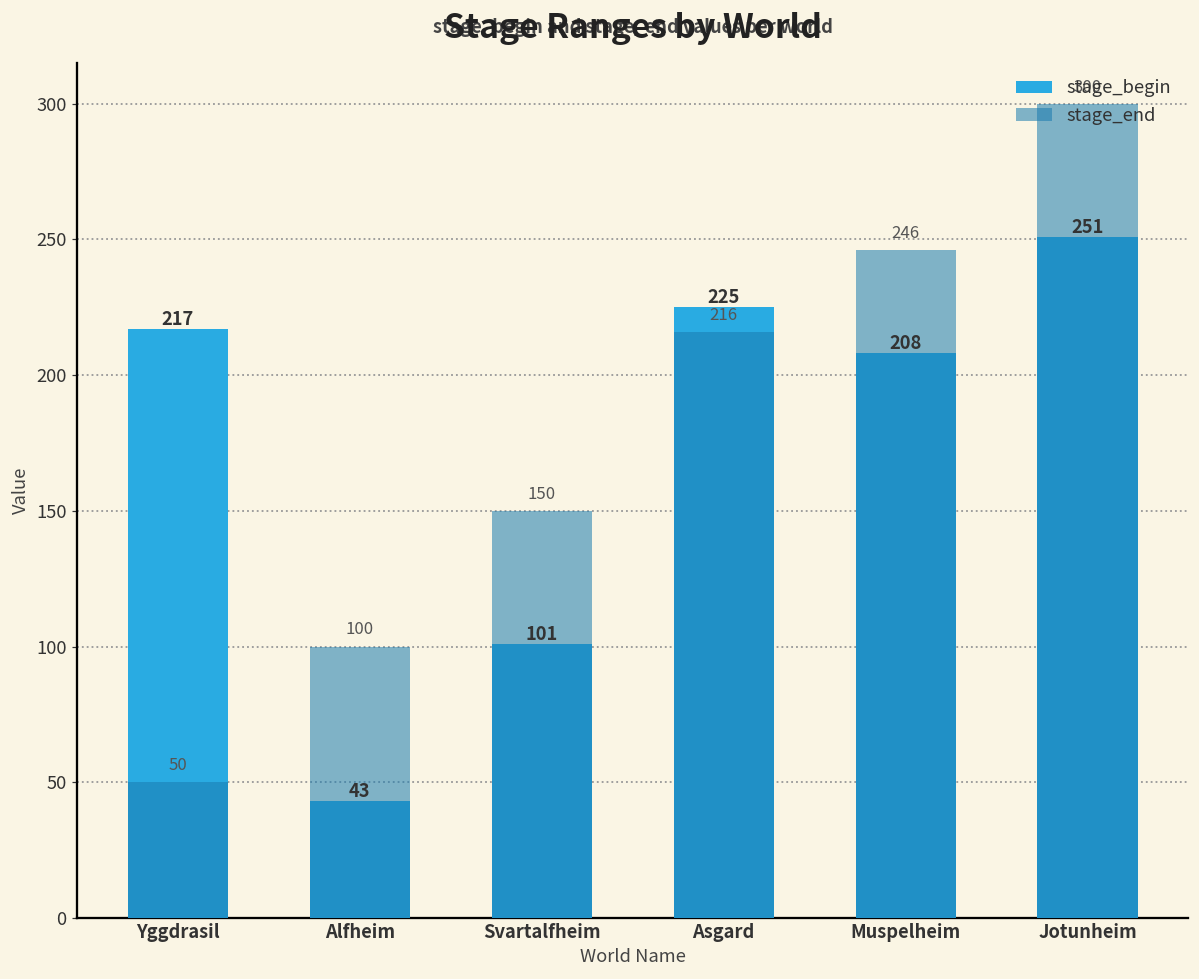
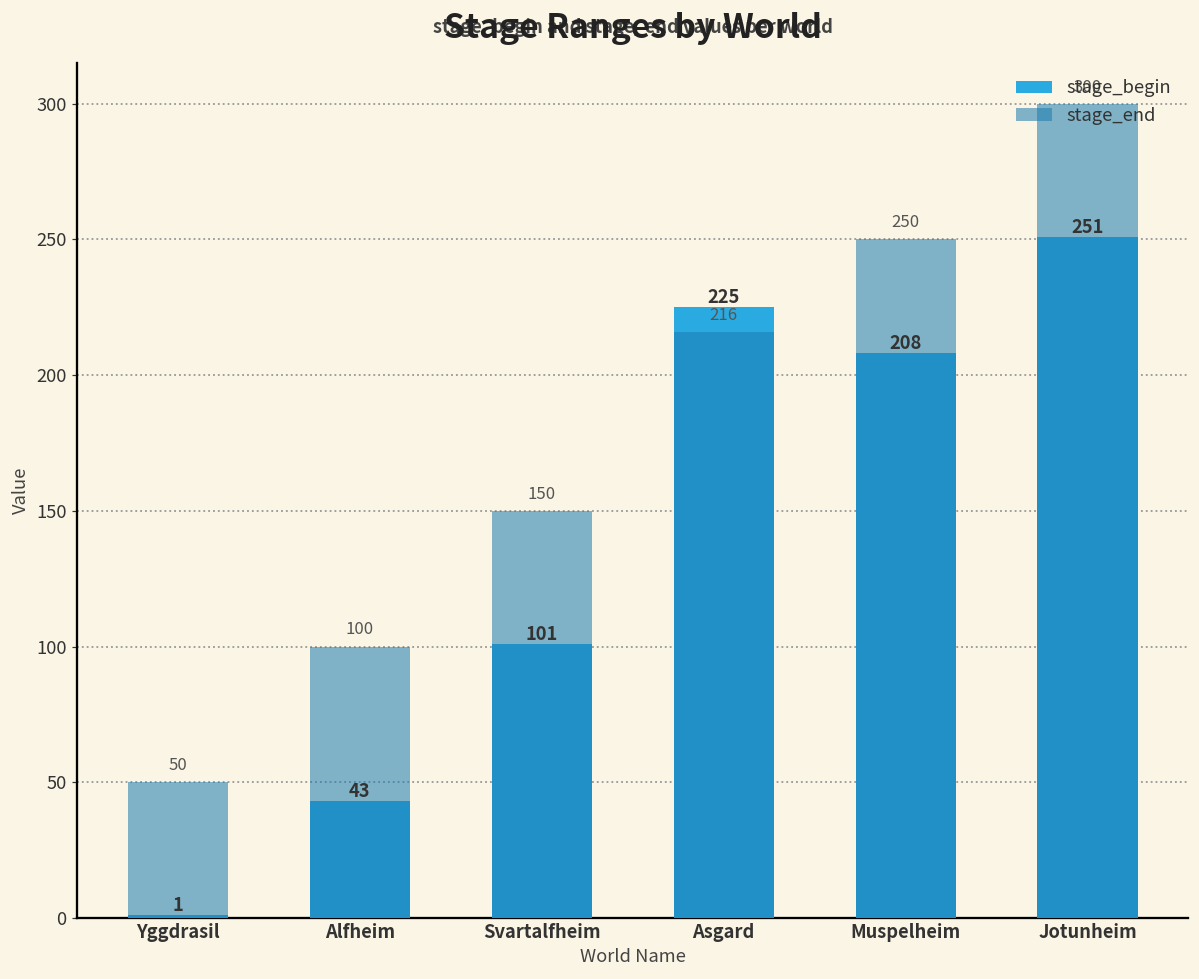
stage_begin, Yggdrasil: 217 -> 1
stage_end, Muspelheim: 246 -> 250
